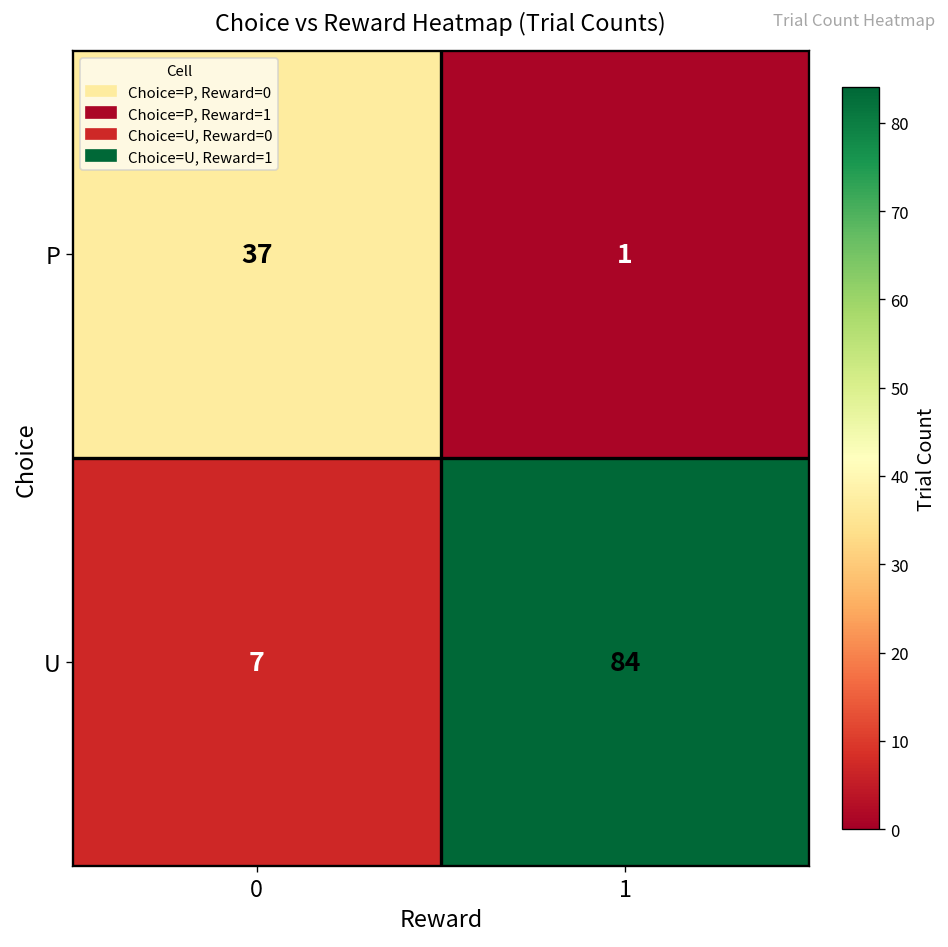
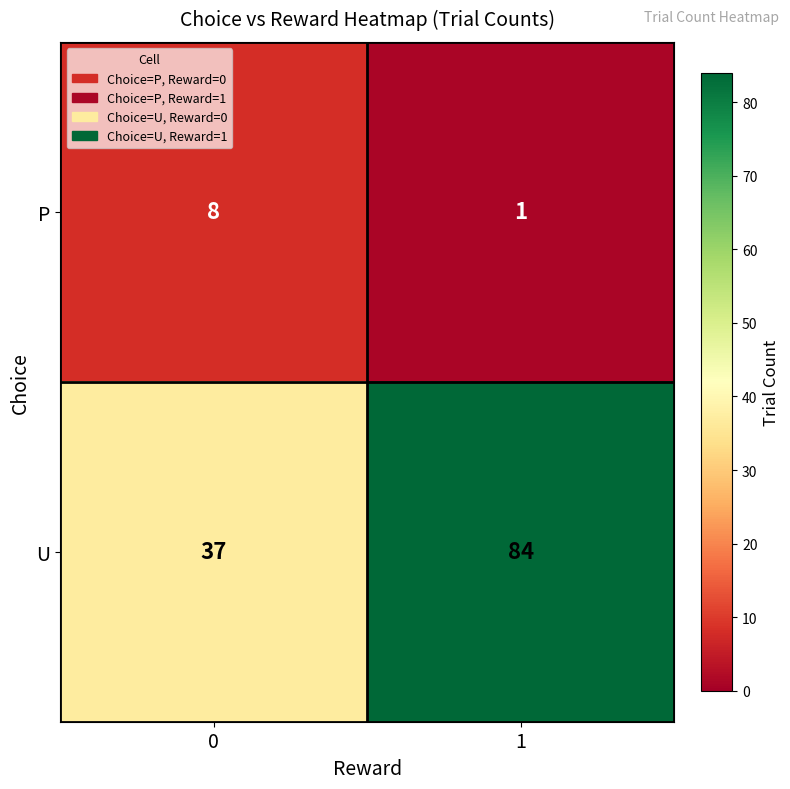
P, 0: 37 -> 8
U, 0: 7 -> 37
